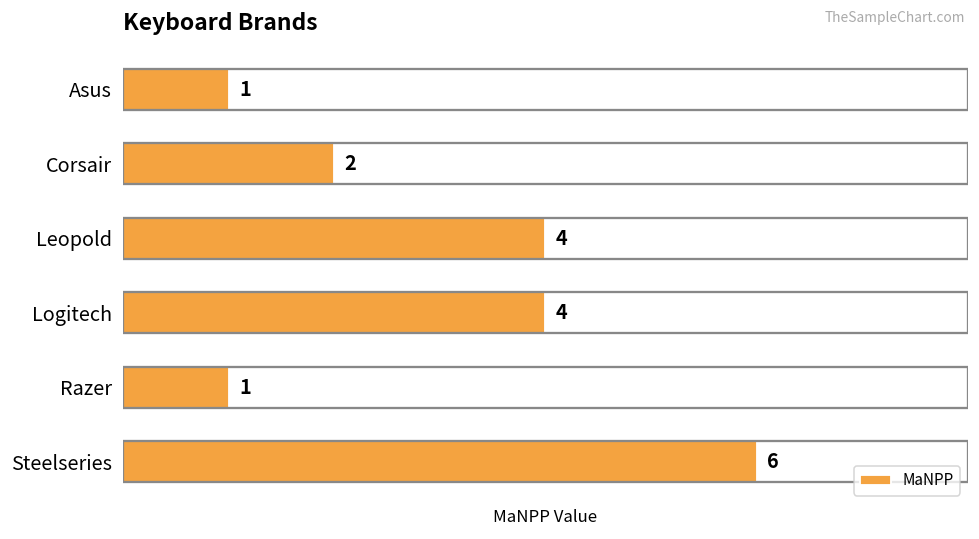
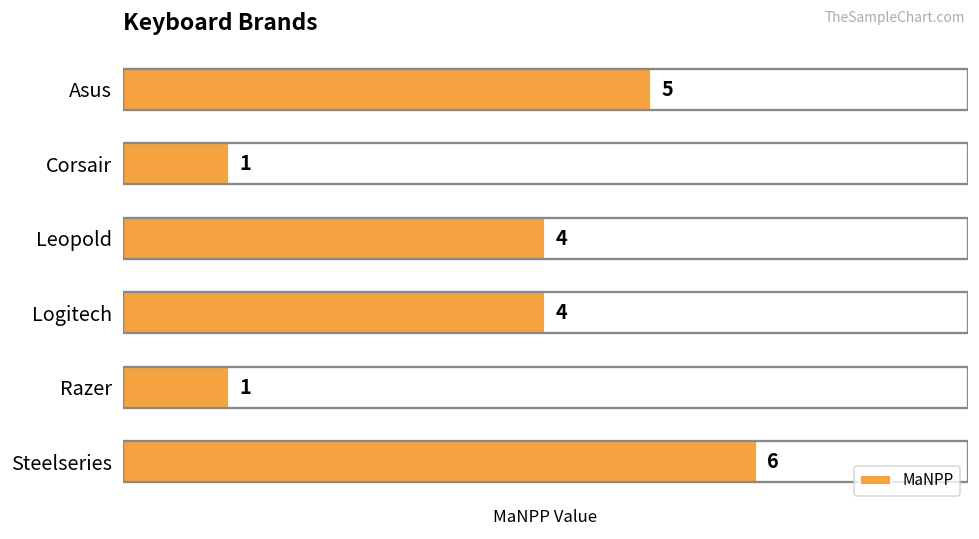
Asus: 1 -> 5
Corsair: 2 -> 1
